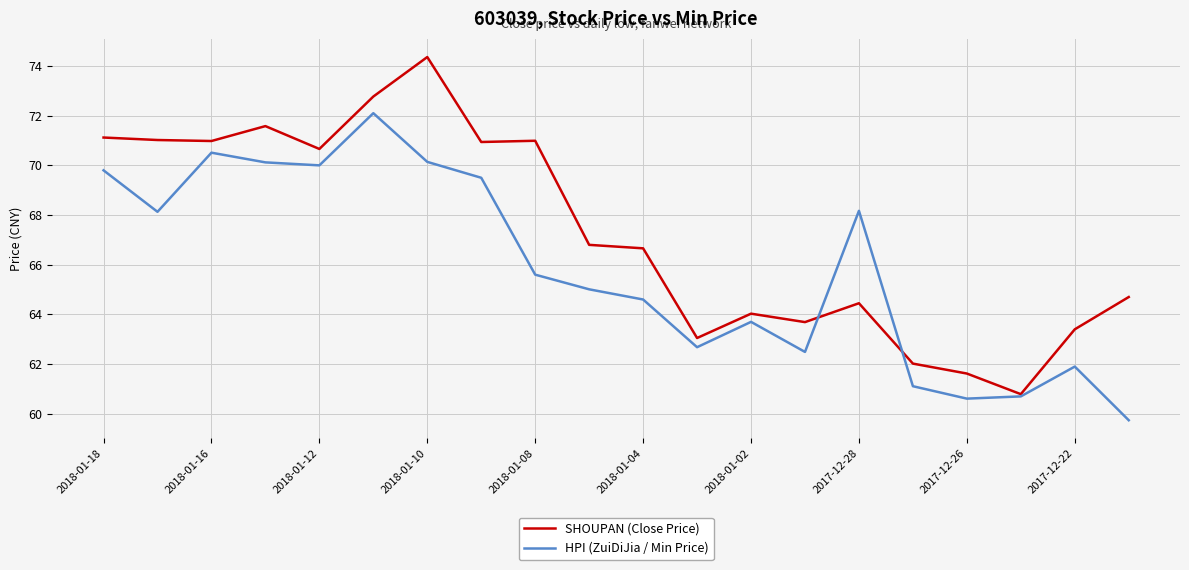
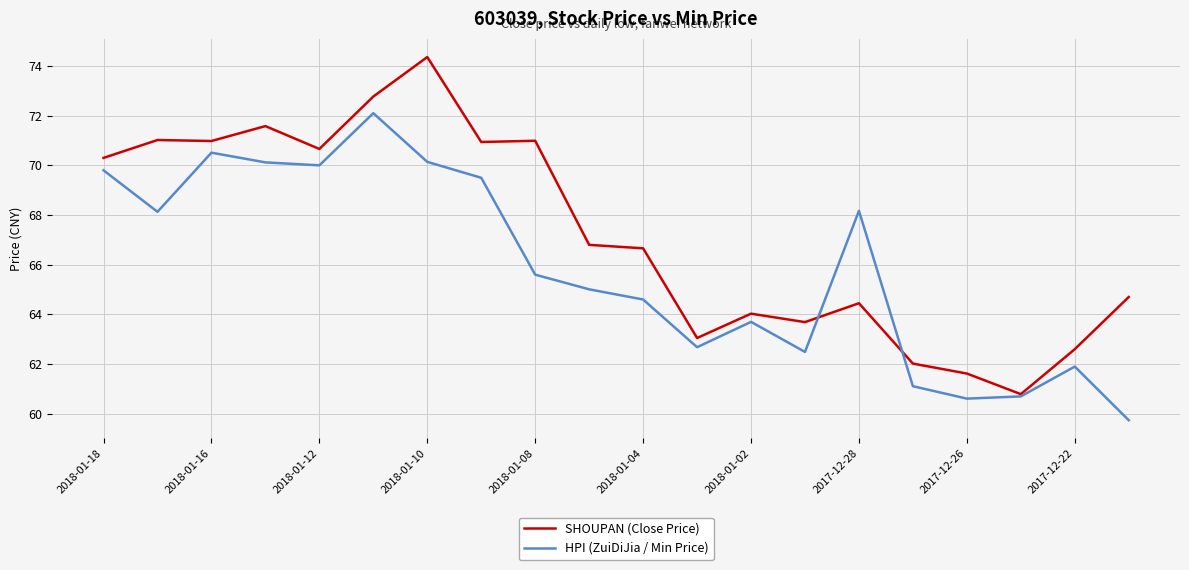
SHOUPAN (Close Price), 2018-01-18: 71.1 -> 70.3
SHOUPAN (Close Price), 2017-12-22: 63.4 -> 62.6
